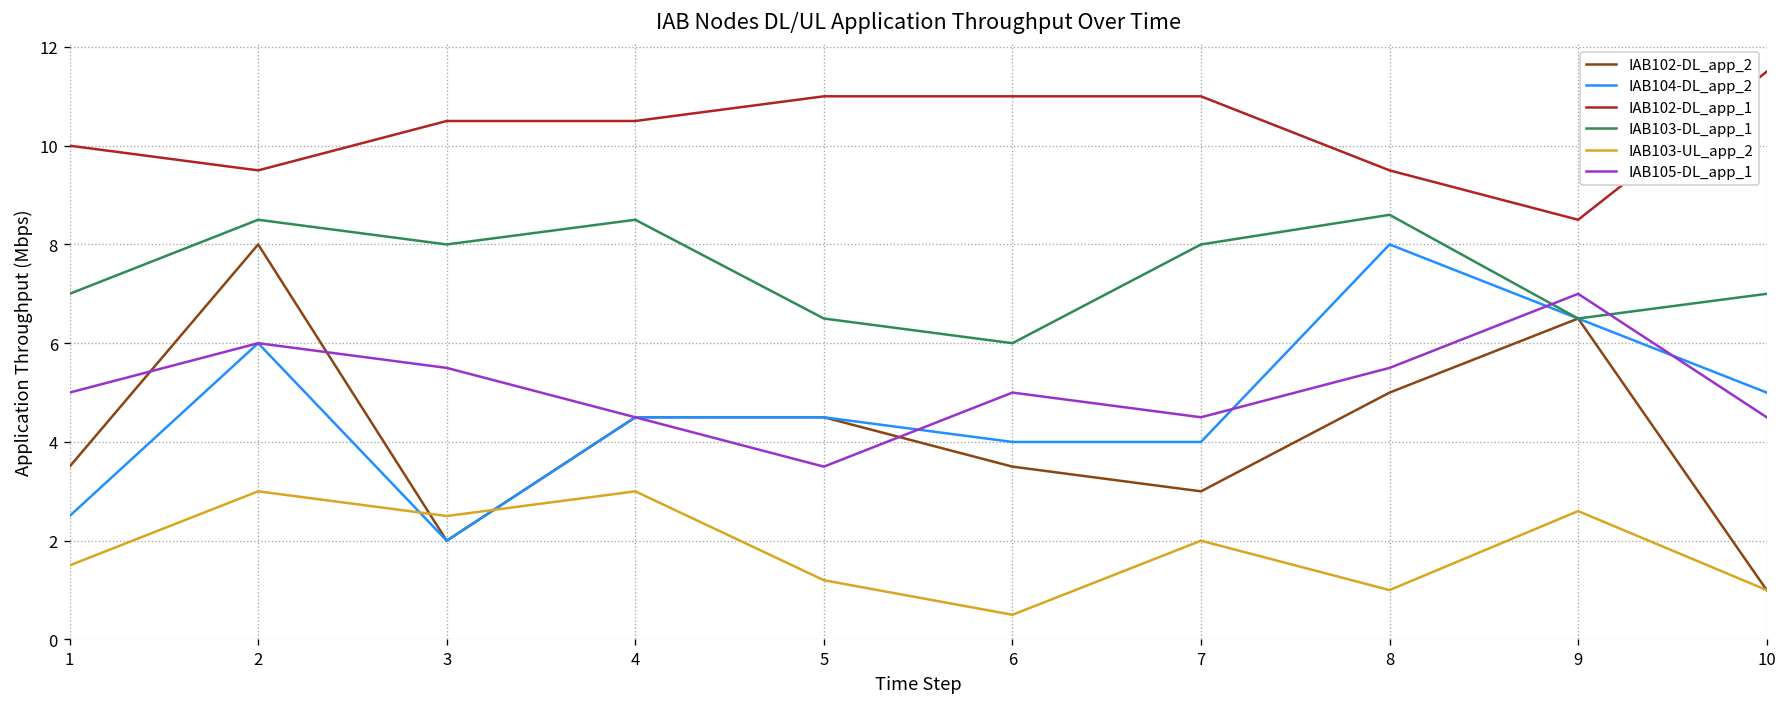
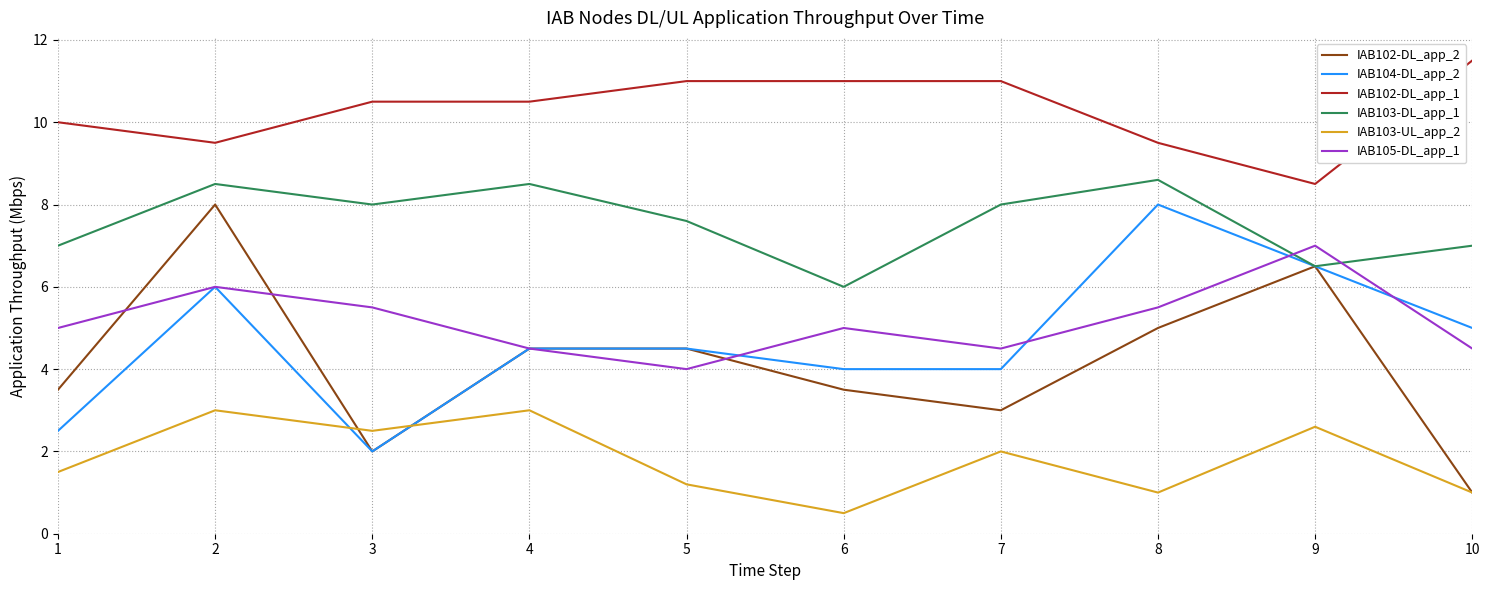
IAB103-DL_app_1, 5: 6.5 -> 7.6
IAB105-DL_app_1, 5: 3.5 -> 4.0
